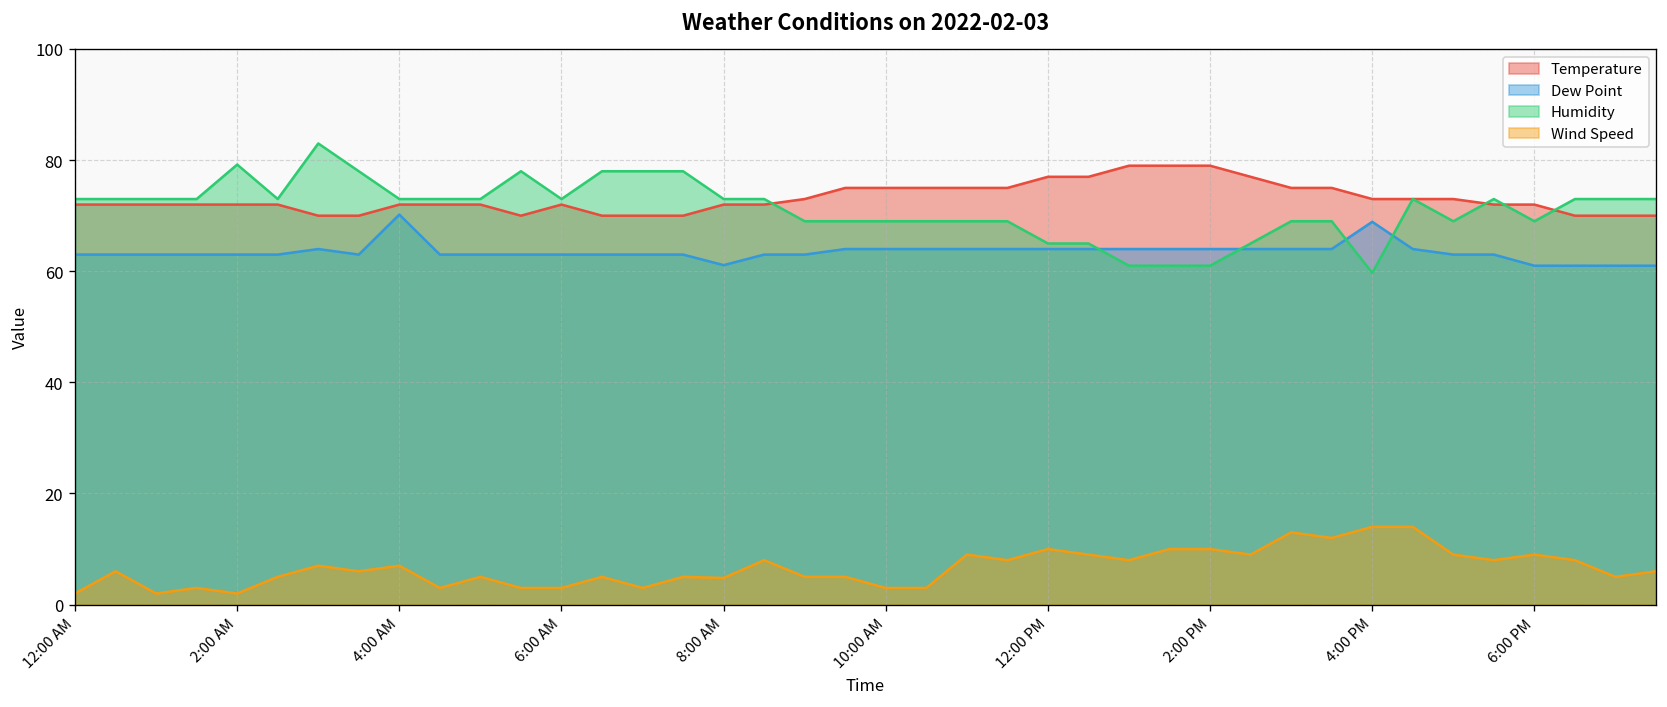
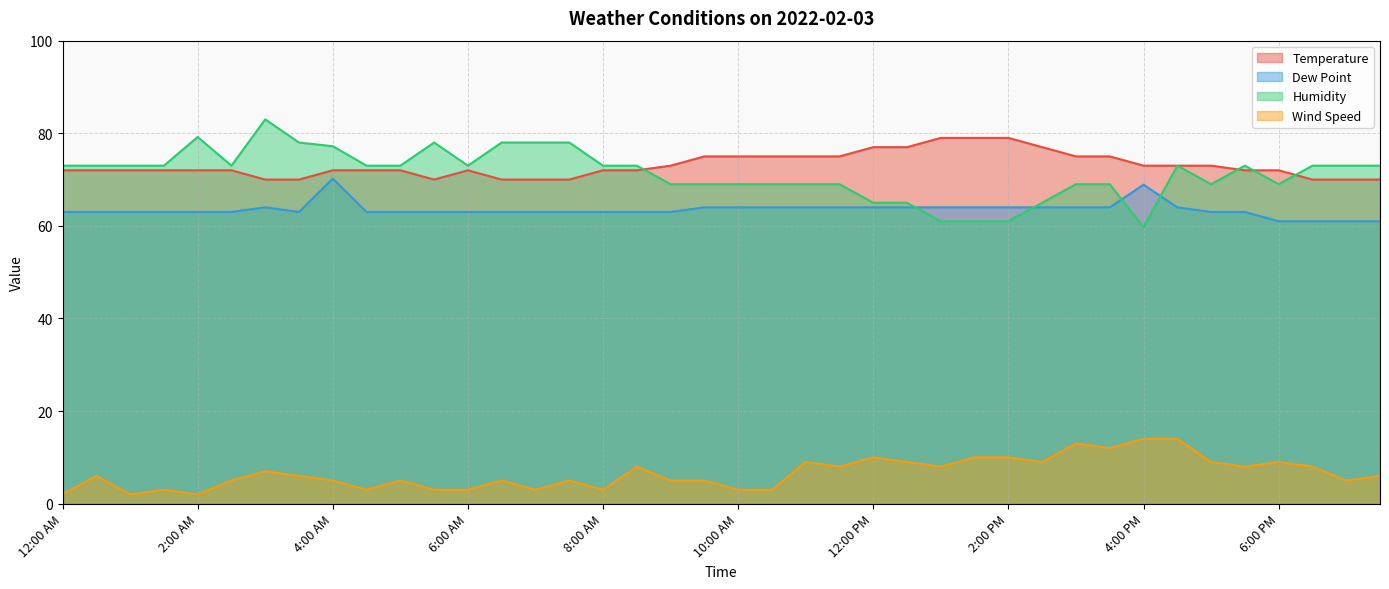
Humidity, 4:00 AM: 73 -> 77
Wind Speed, 4:00 AM: 7 -> 5
Dew Point, 8:00 AM: 61 -> 63
Wind Speed, 8:00 AM: 5 -> 3
